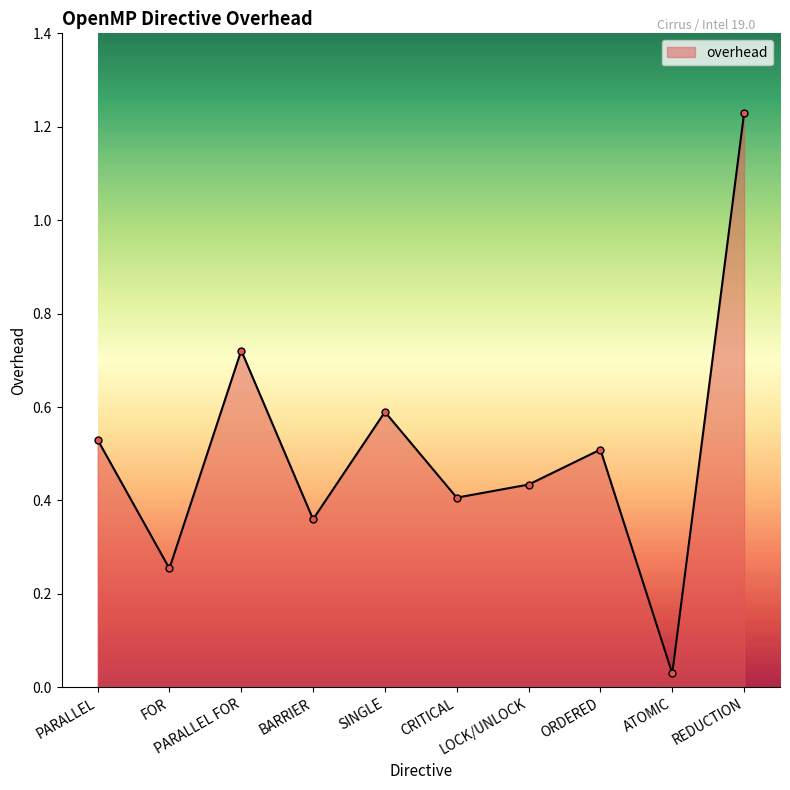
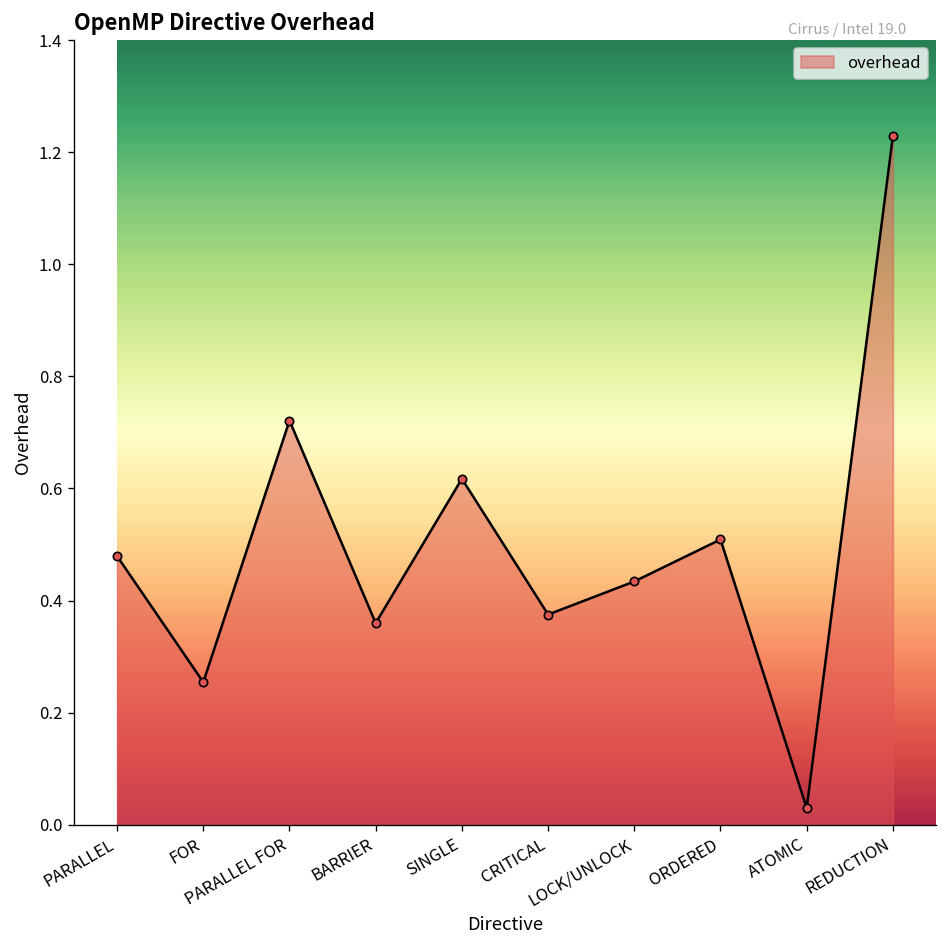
PARALLEL: 0.53 -> 0.48
SINGLE: 0.59 -> 0.62
CRITICAL: 0.41 -> 0.38
